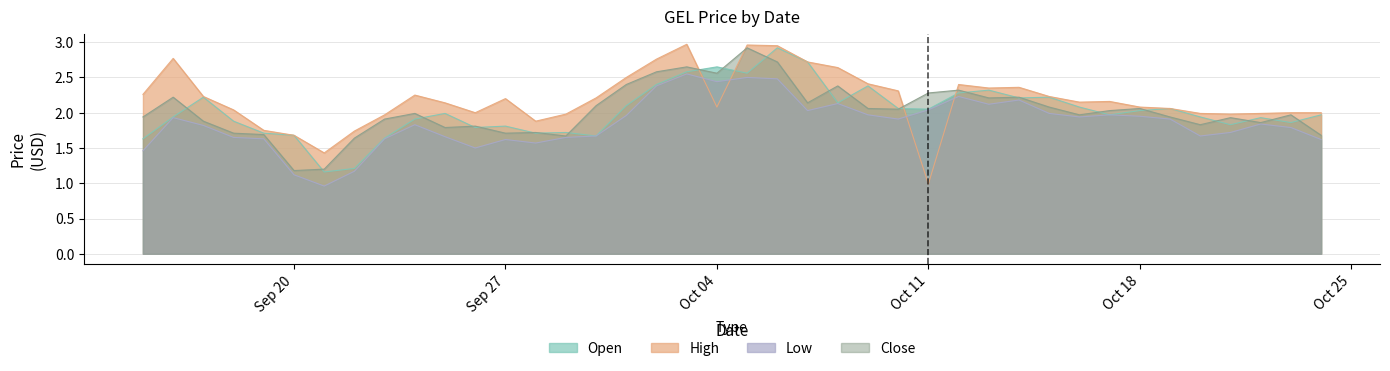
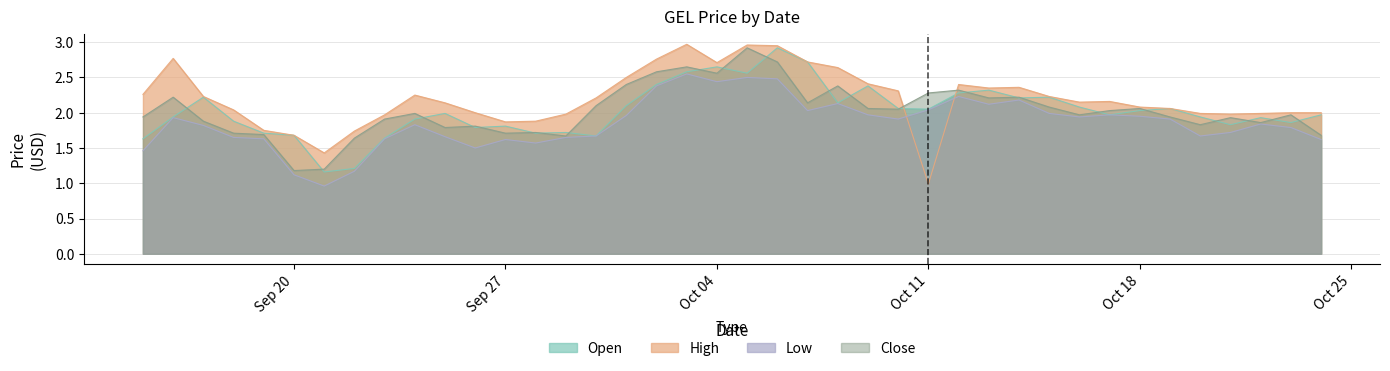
High, Sep 27: 2.2 -> 1.9
High, Oct 04: 2.1 -> 2.7
